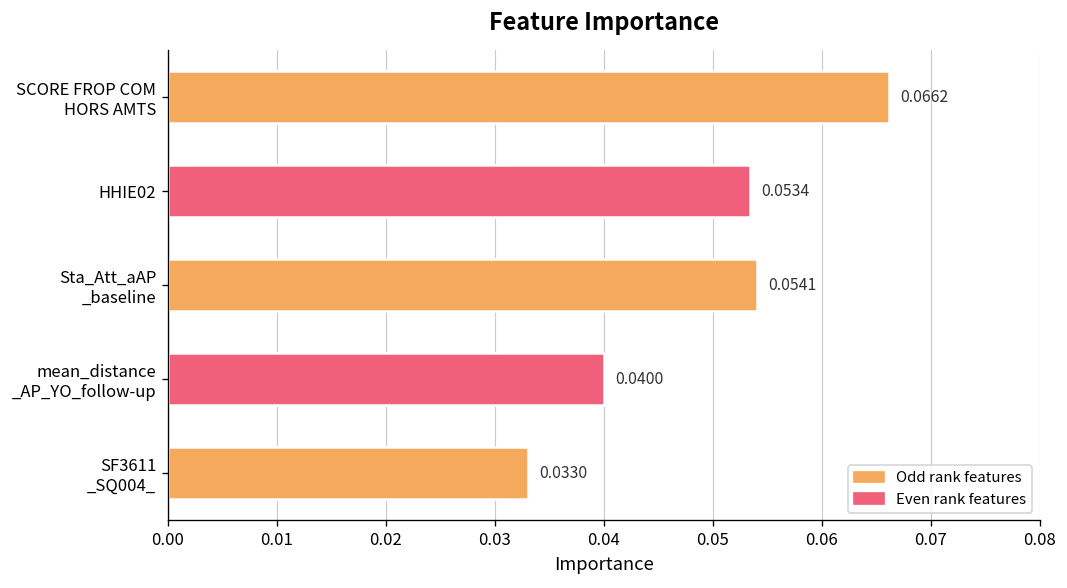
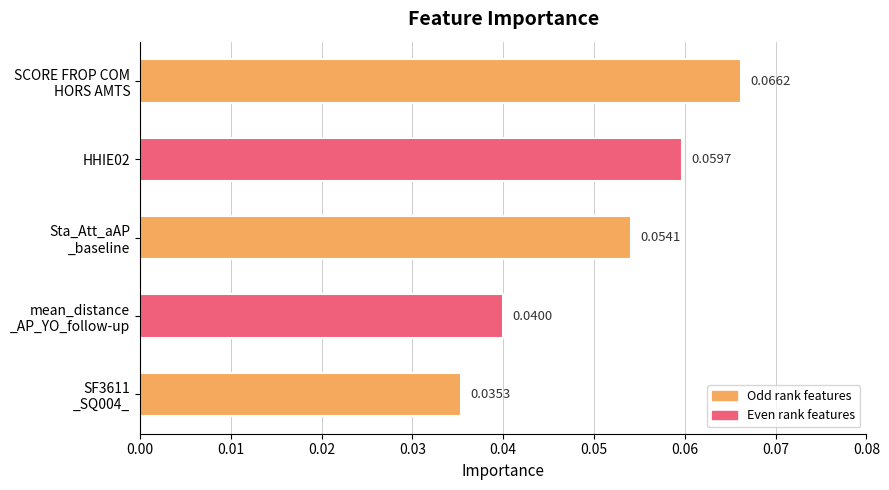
HHIE02: 0.0534 -> 0.0597
SF3611 _SQ004_: 0.0330 -> 0.0353
